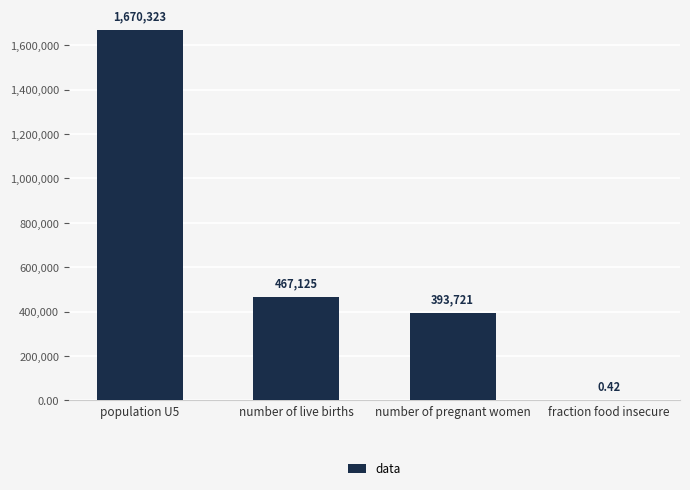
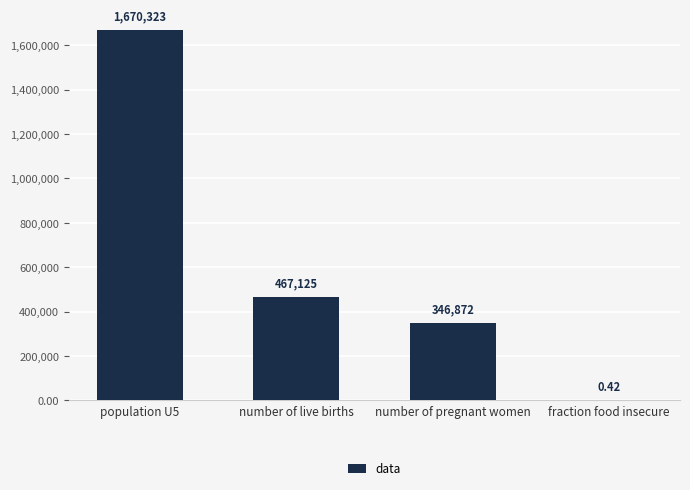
number of pregnant women: 393,721 -> 346,872
